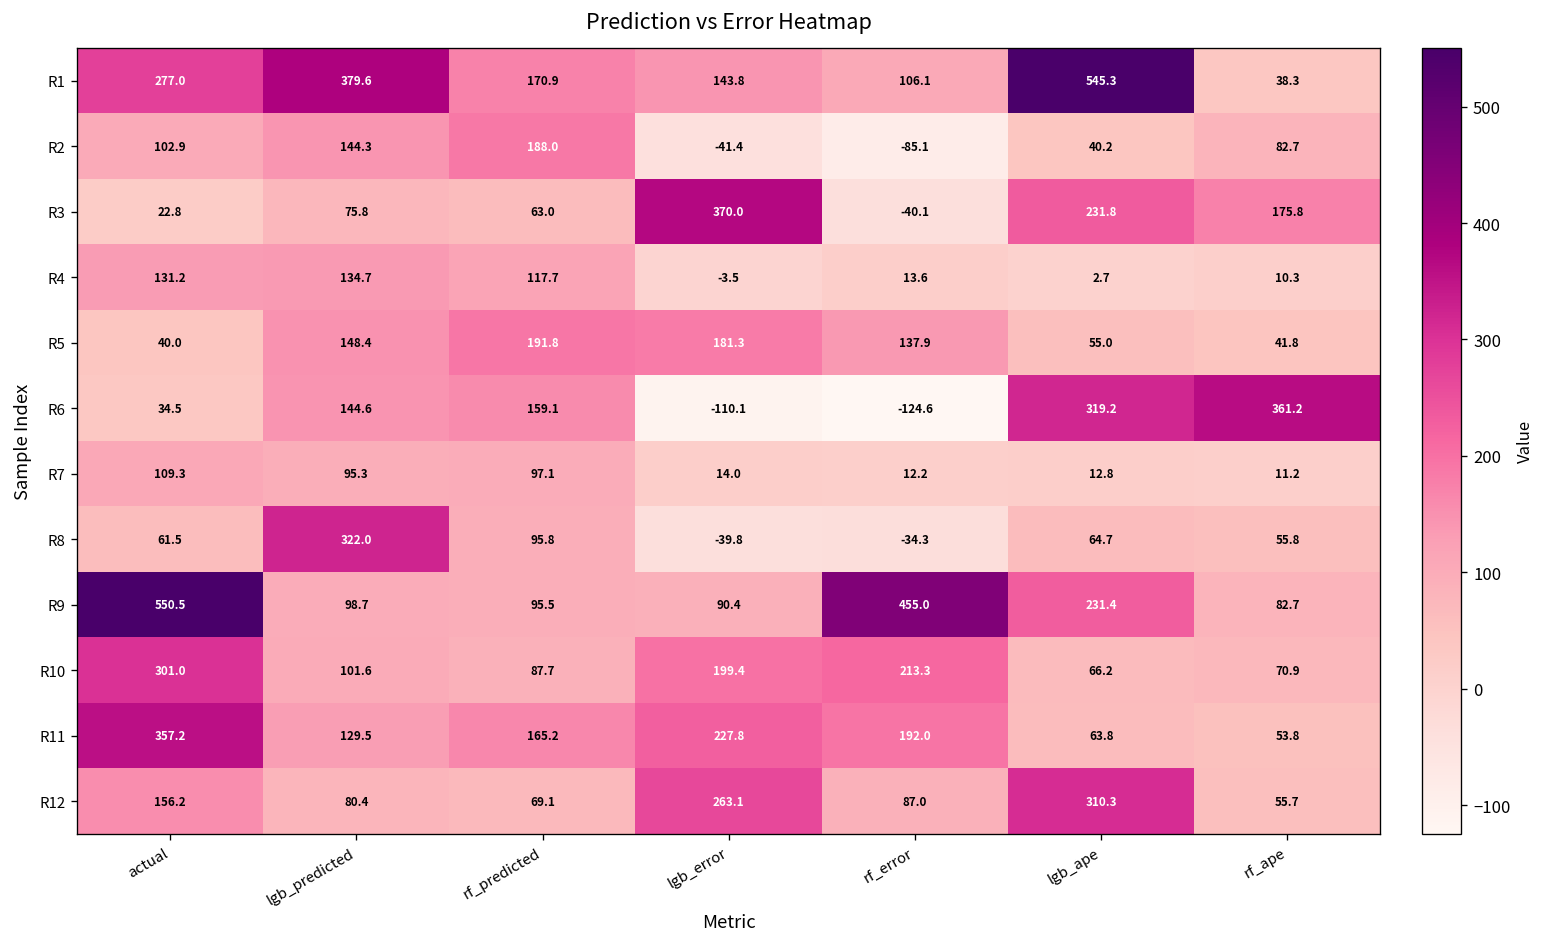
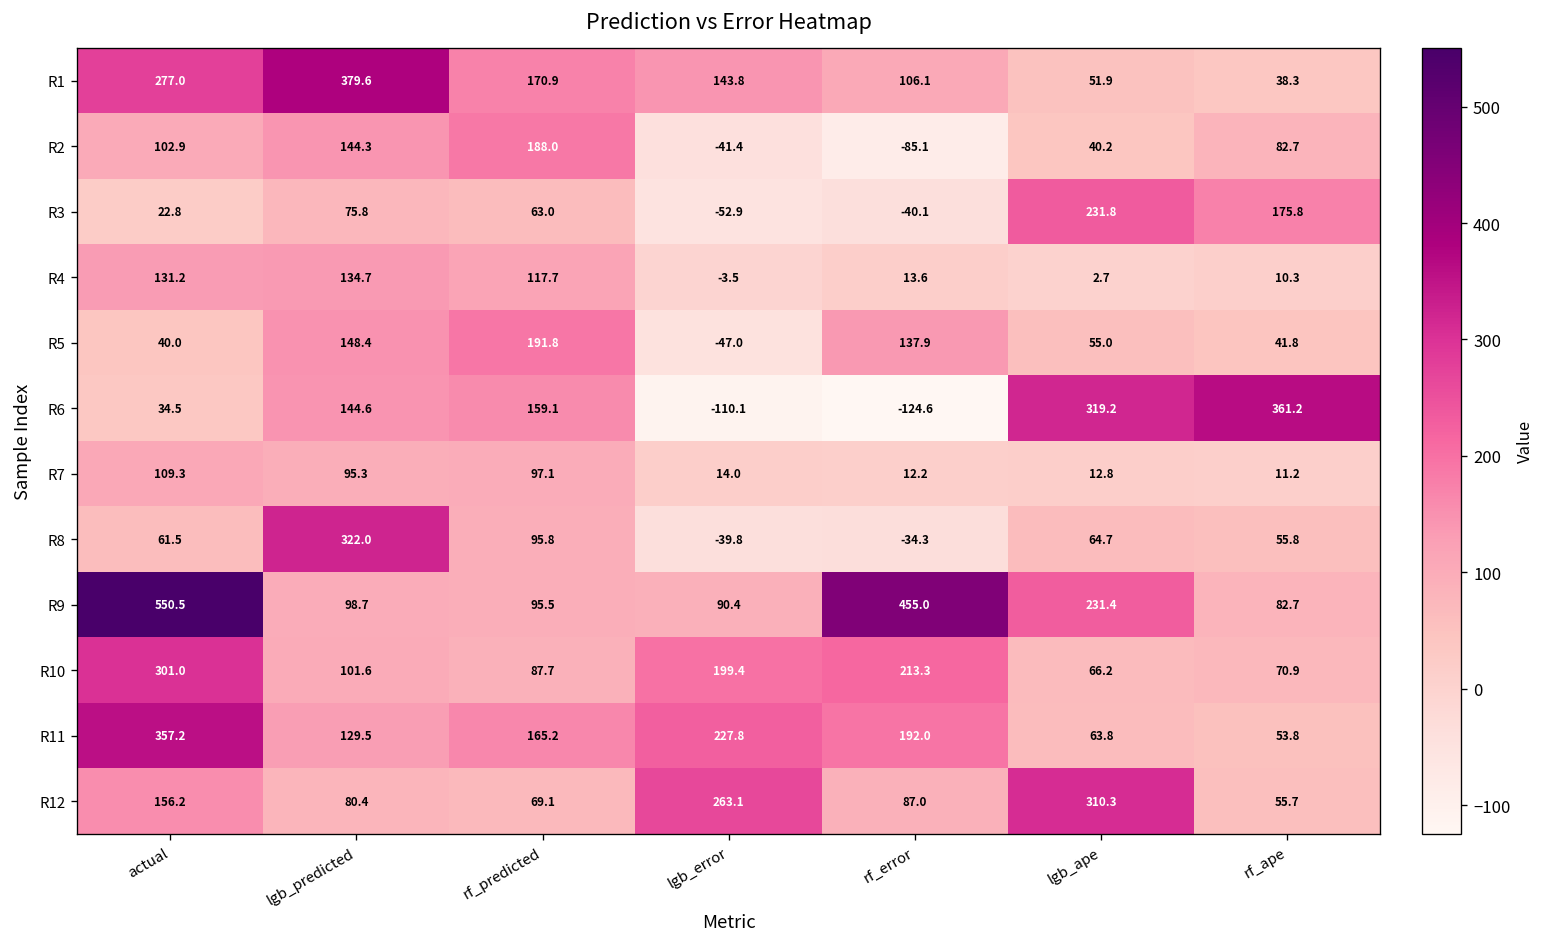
R1, lgb_ape: 545.3 -> 51.9
R3, lgb_error: 370.0 -> -52.9
R5, lgb_error: 181.3 -> -47.0
